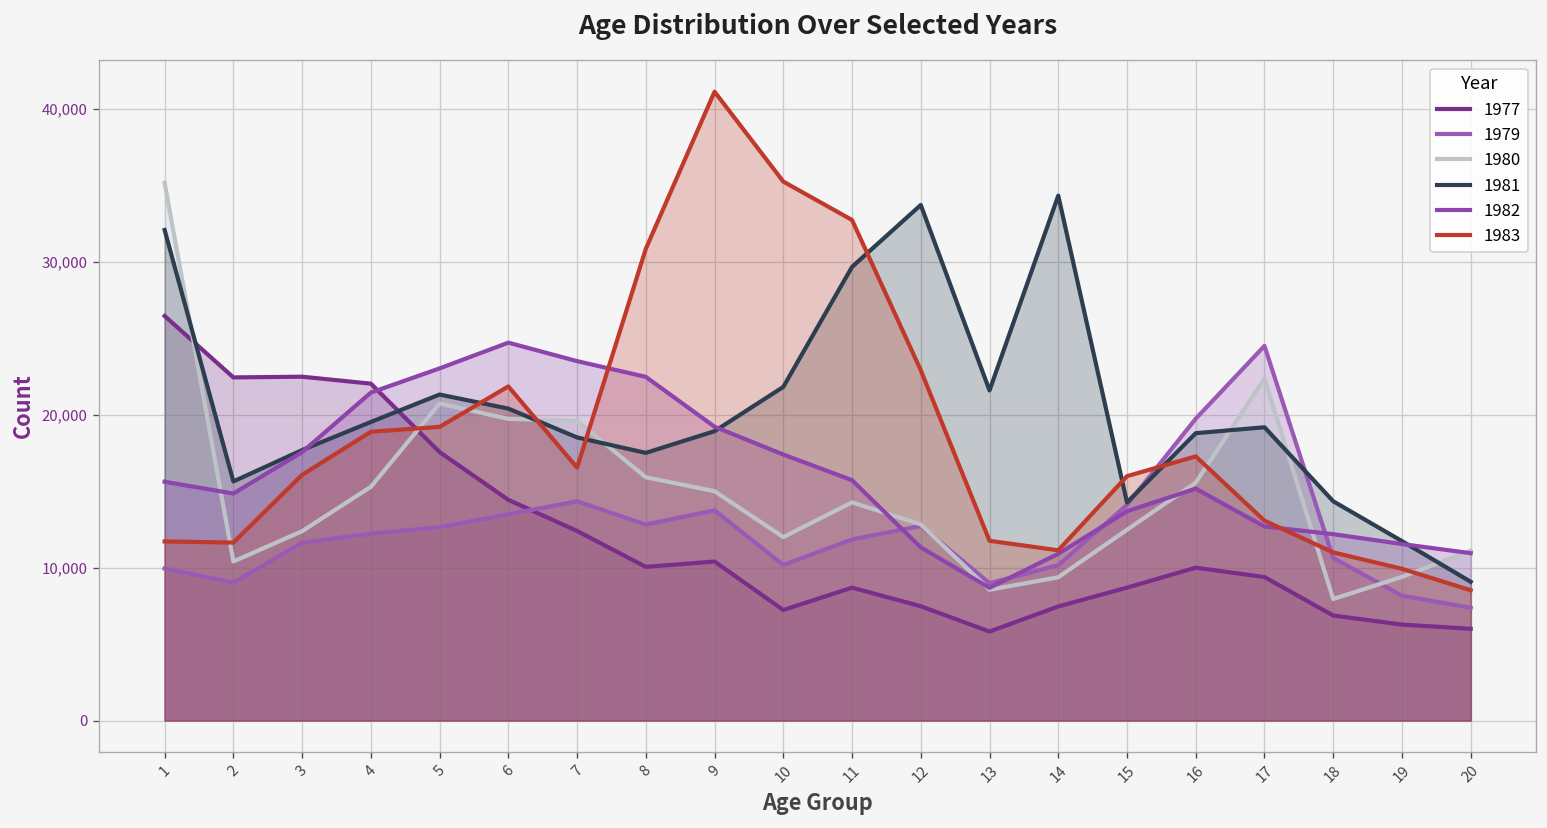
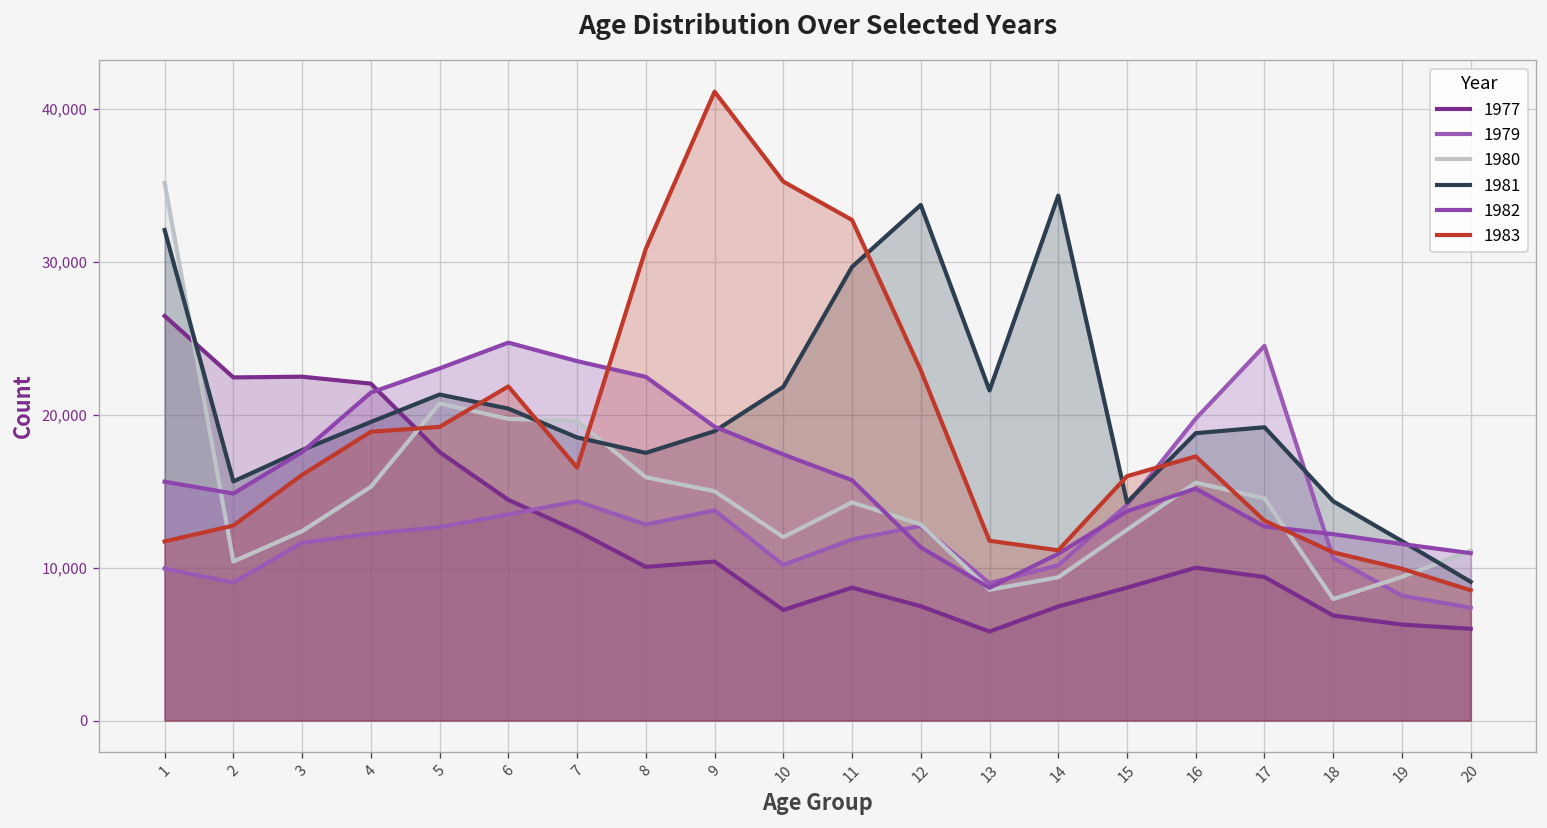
1983, 2: 11,600 -> 12,800
1980, 17: 22,400 -> 14,500
